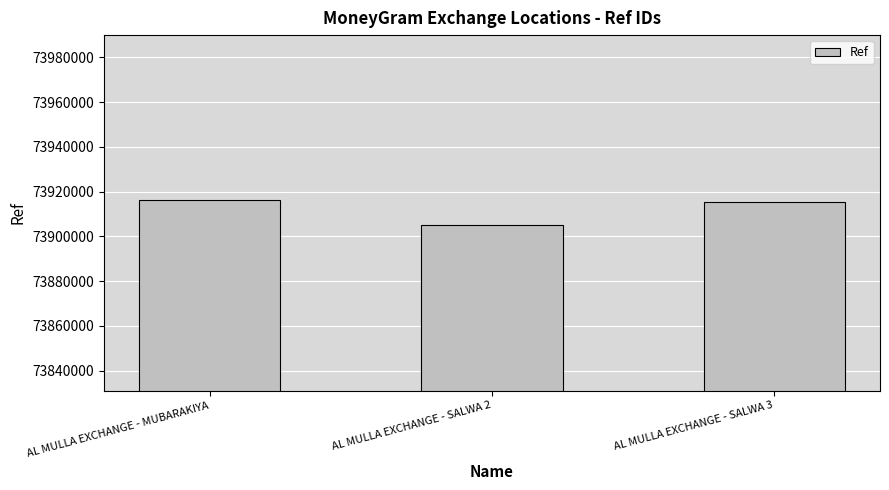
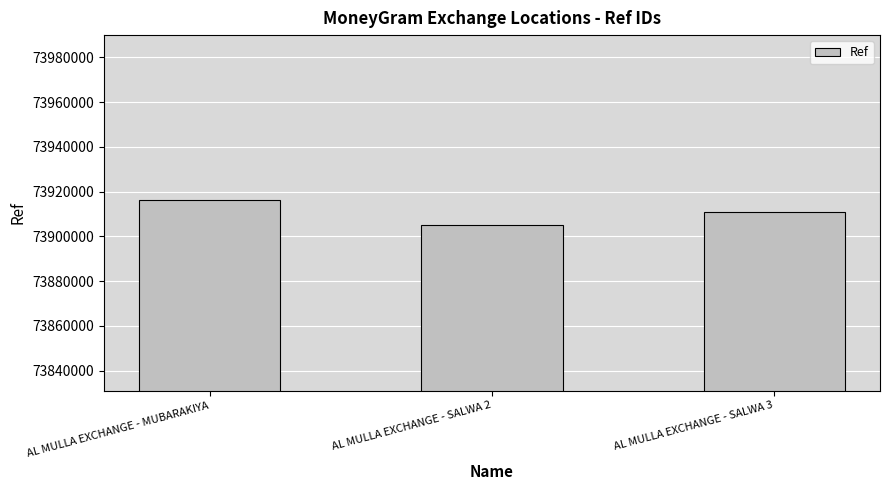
AL MULLA EXCHANGE - SALWA 3: 73916000 -> 73911000
